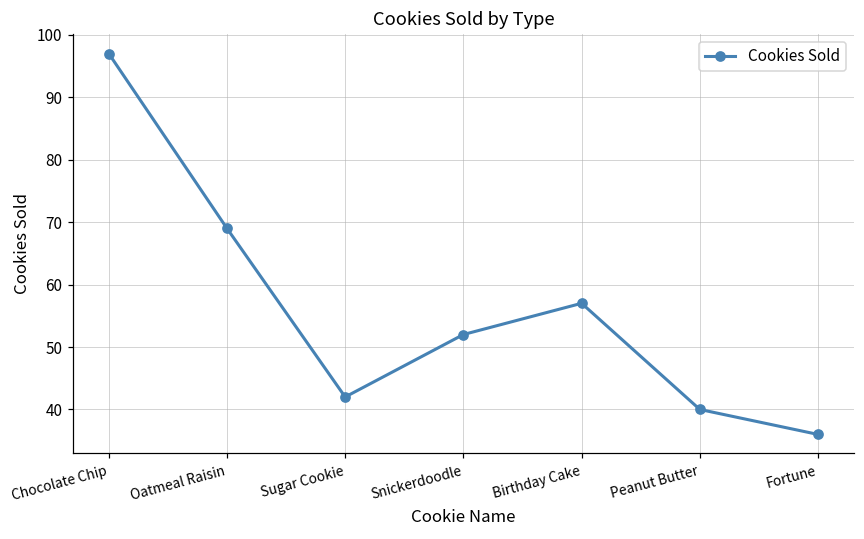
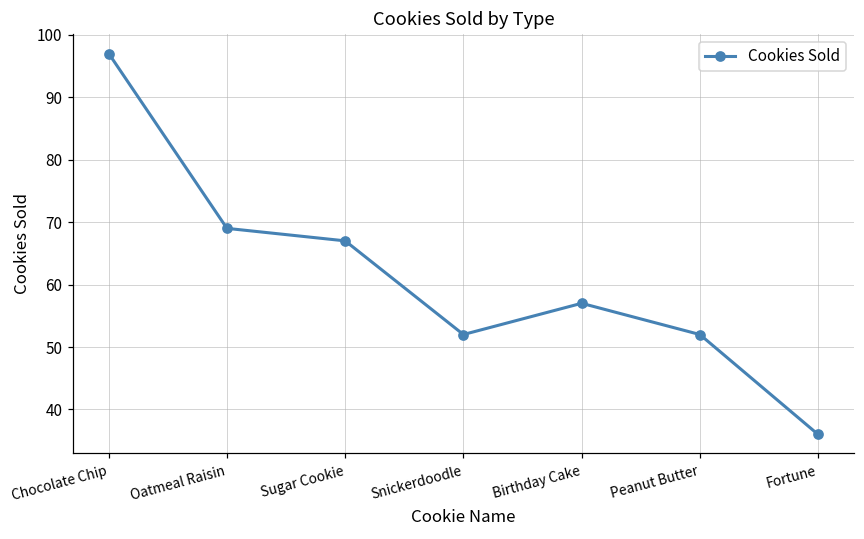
Sugar Cookie: 42 -> 67
Peanut Butter: 40 -> 52
